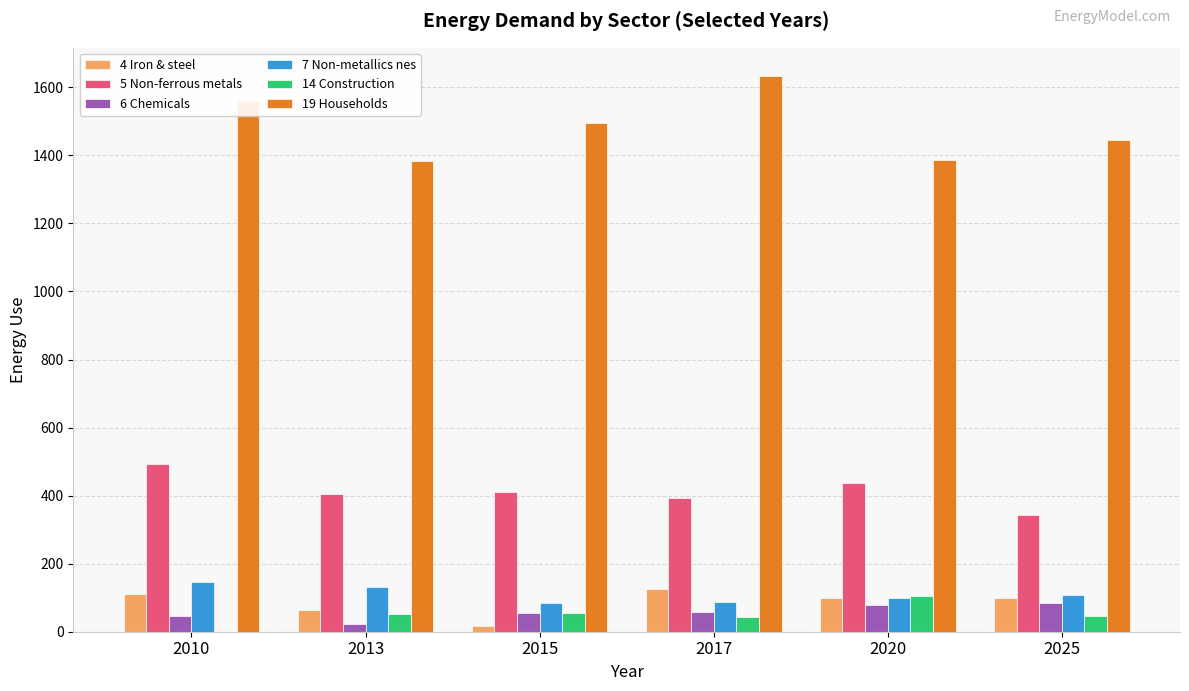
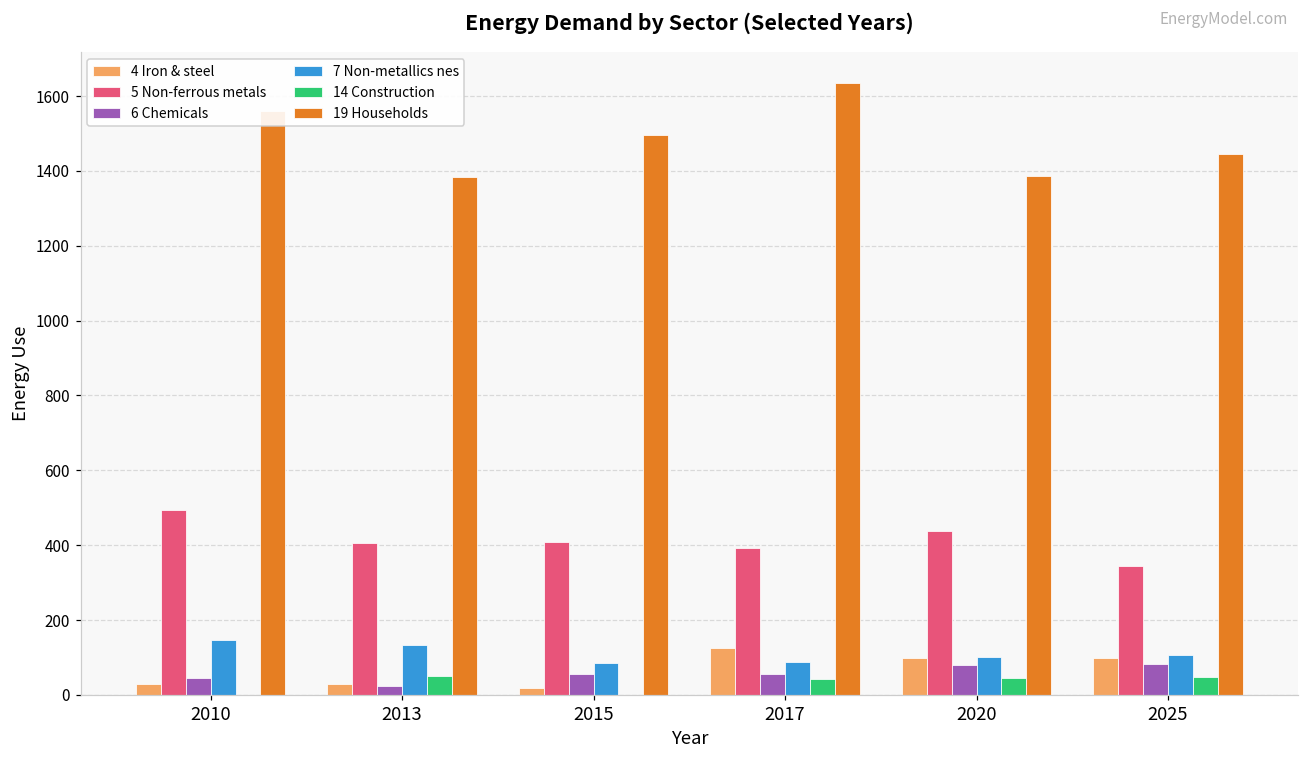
4 Iron & steel, 2010: 110 -> 30
4 Iron & steel, 2013: 70 -> 30
14 Construction, 2015: 50 -> 0
14 Construction, 2020: 100 -> 50
